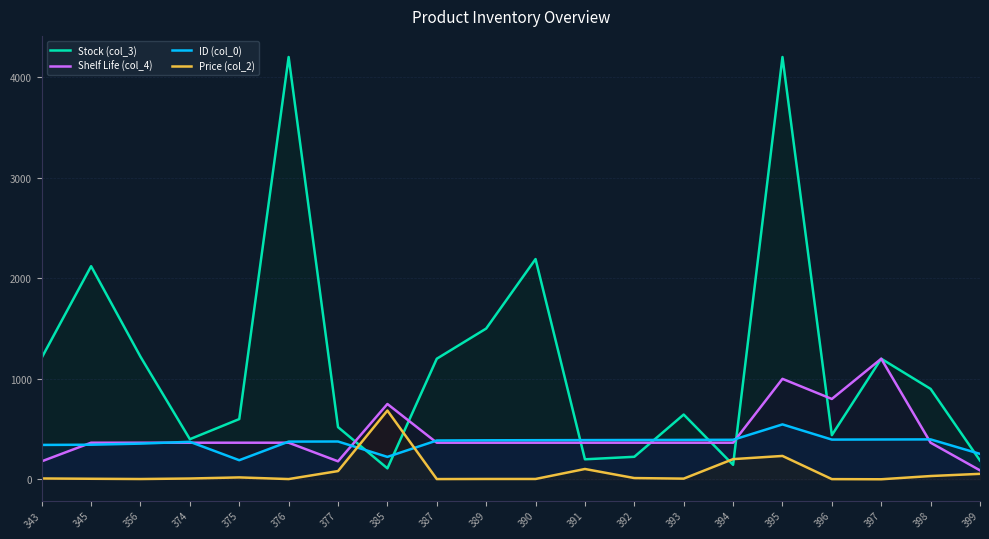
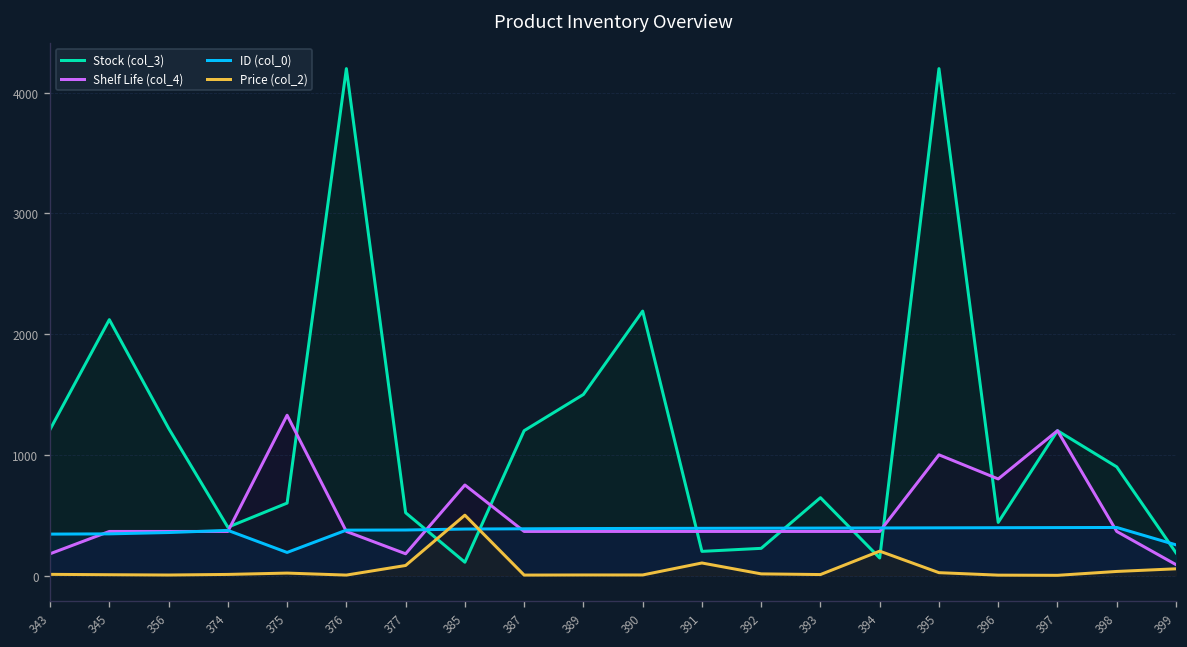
Shelf Life (col_4), 375: 370 -> 1330
ID (col_0), 385: 220 -> 390
Price (col_2), 385: 680 -> 500
ID (col_0), 395: 550 -> 400
Price (col_2), 395: 230 -> 20
